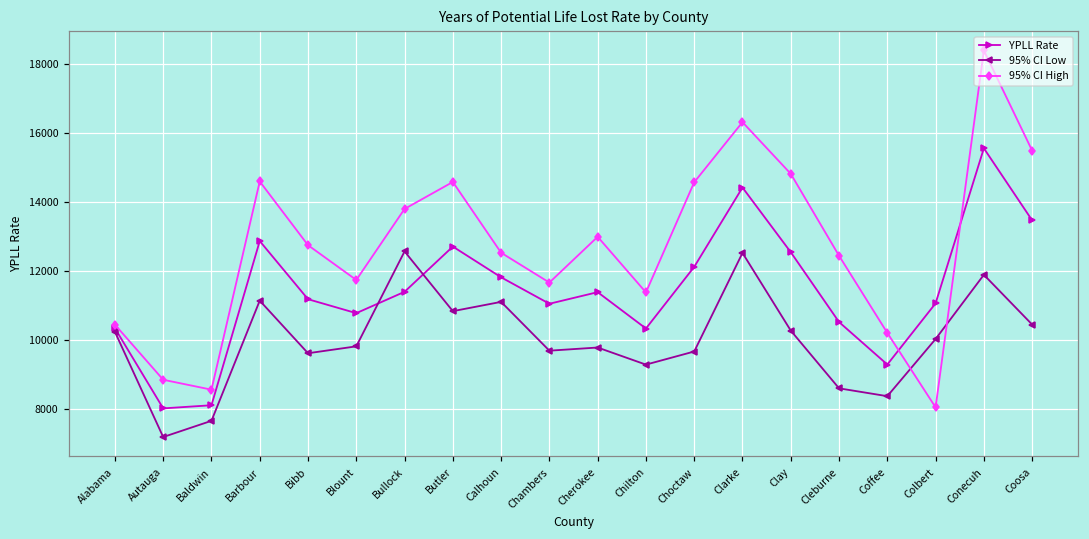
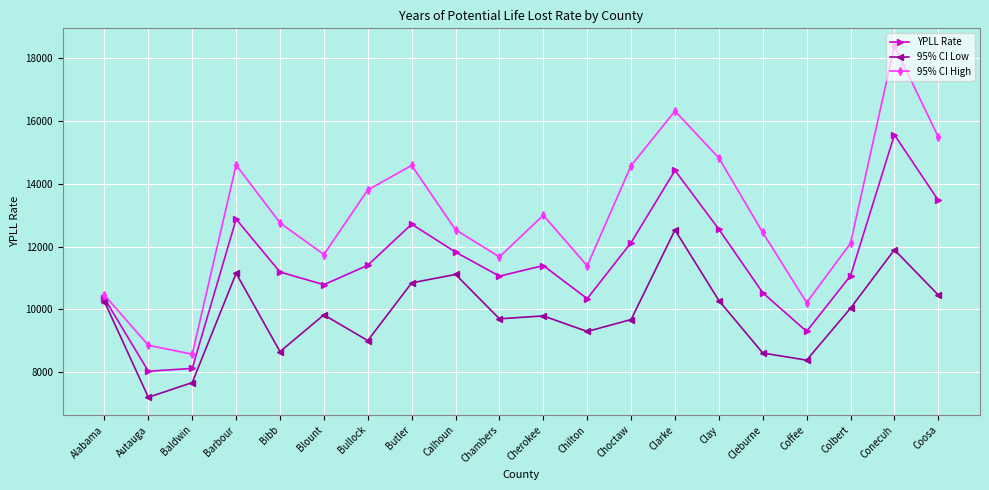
95% CI Low, Bibb: 9600 -> 8700
95% CI Low, Bullock: 12600 -> 9000
95% CI High, Colbert: 8100 -> 12100
